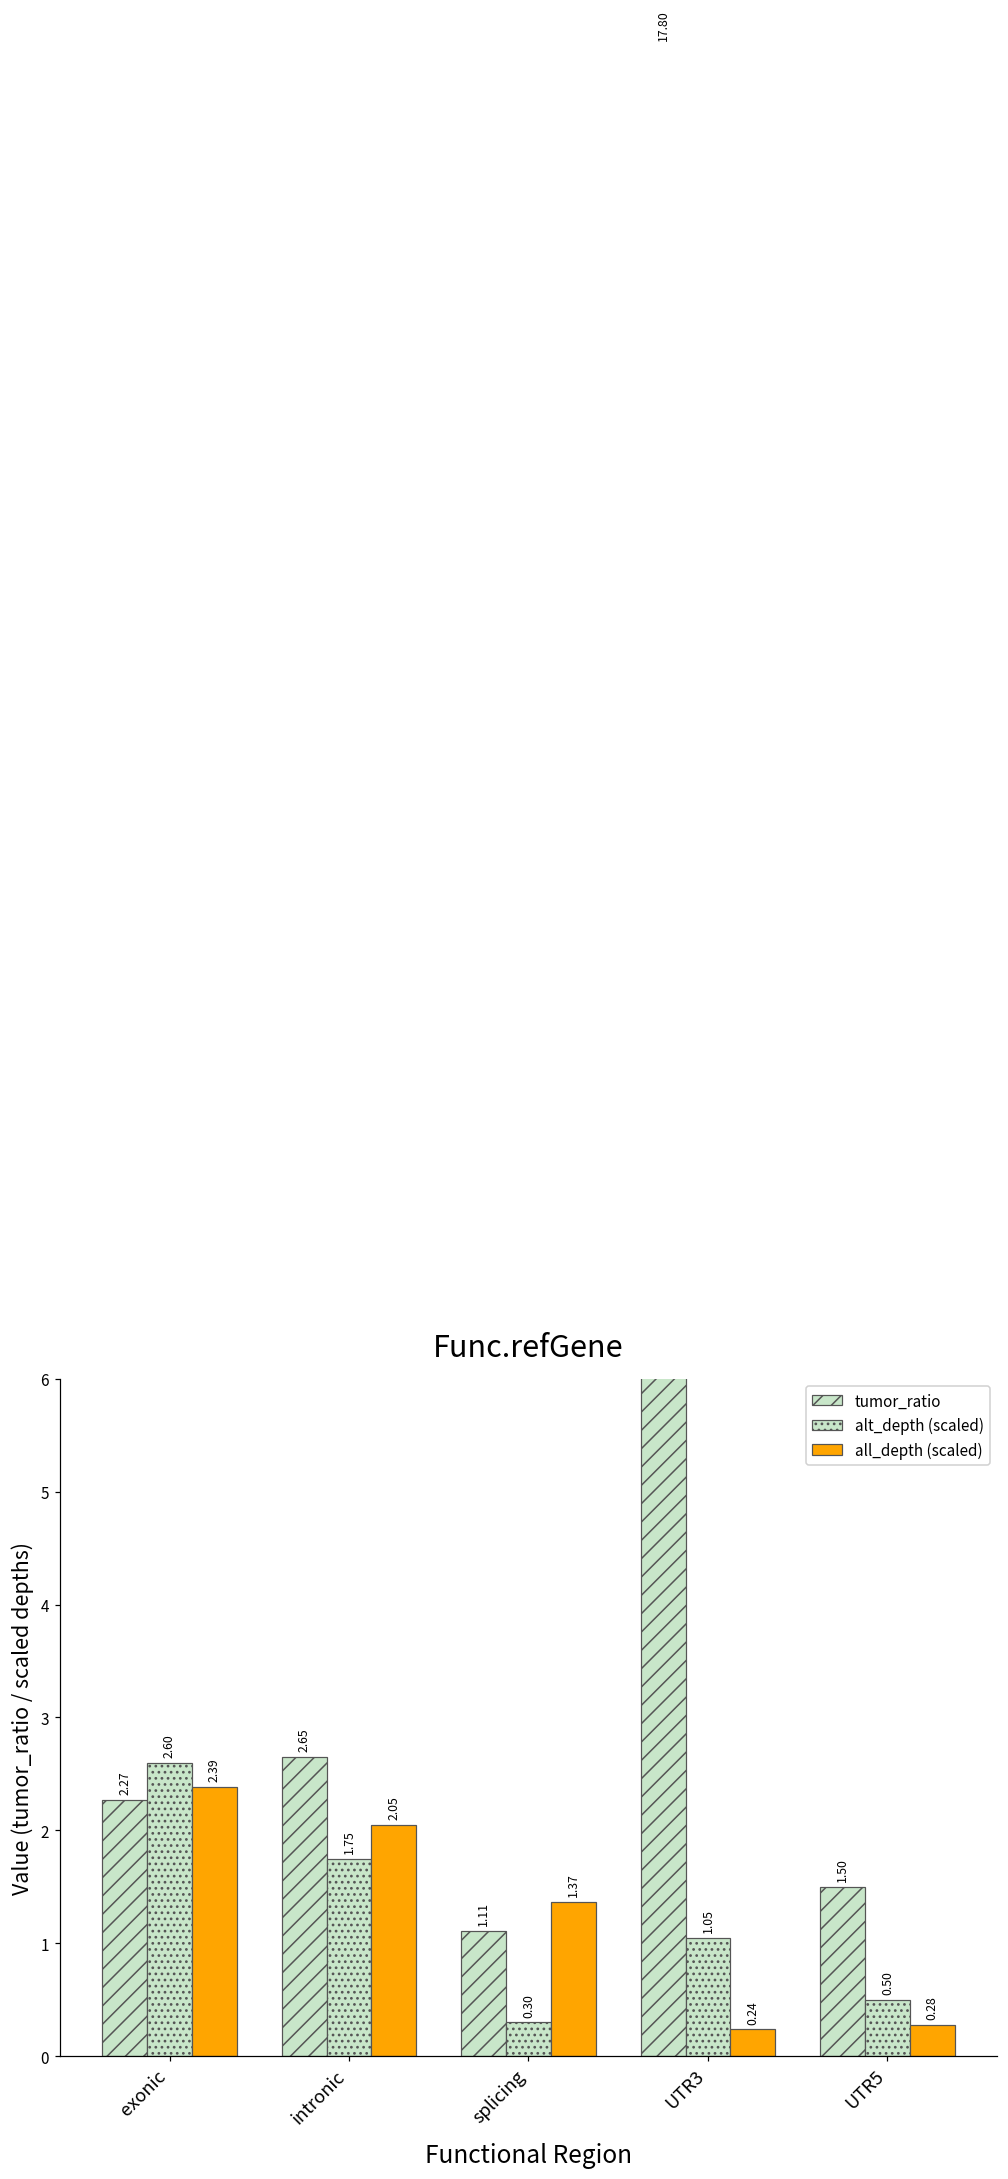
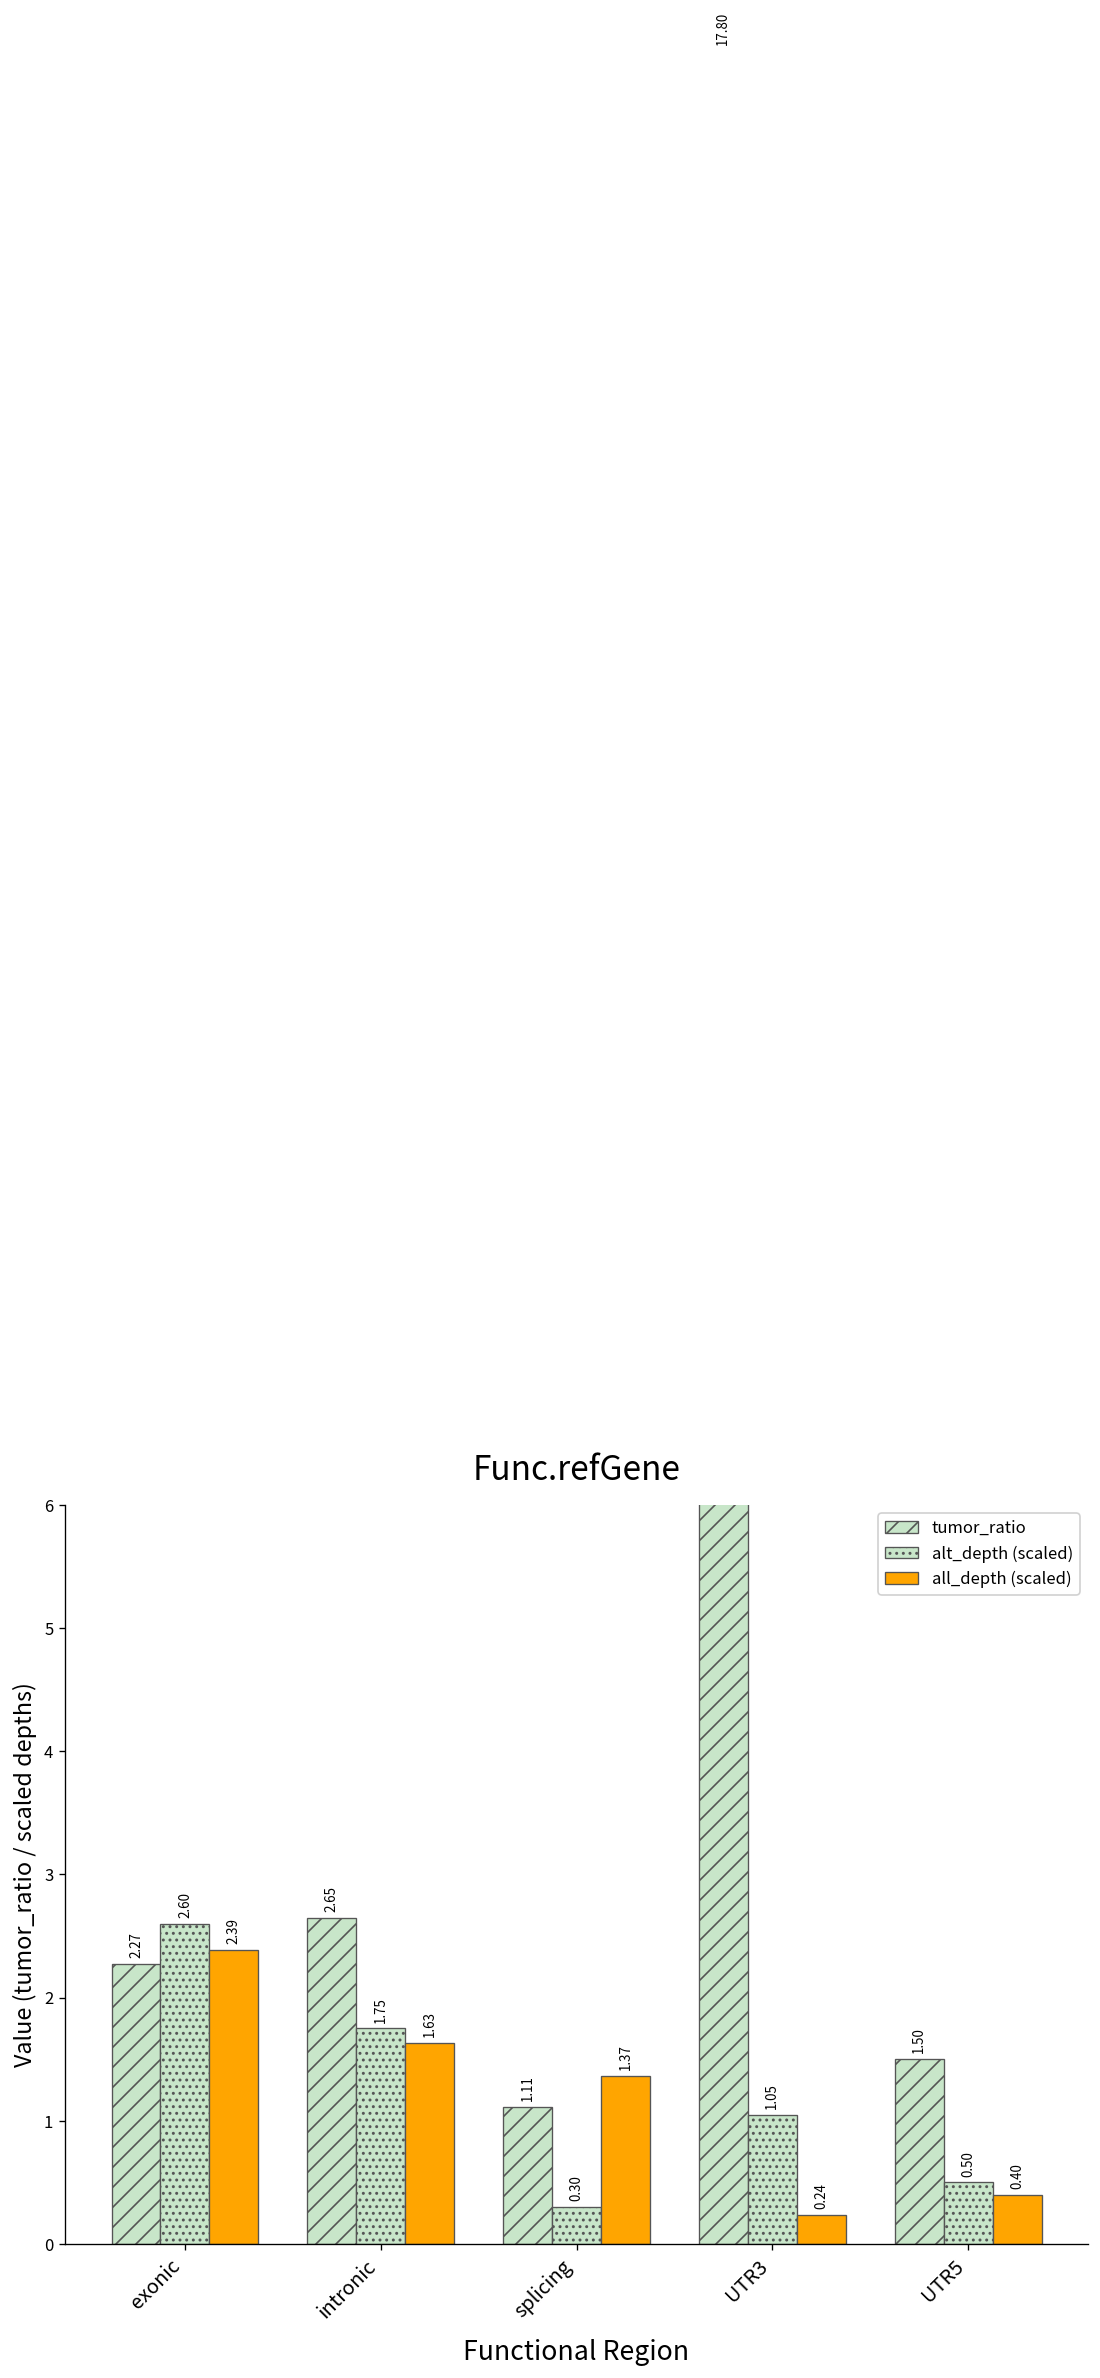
all_depth (scaled), intronic: 2.05 -> 1.63
all_depth (scaled), UTR5: 0.28 -> 0.40
